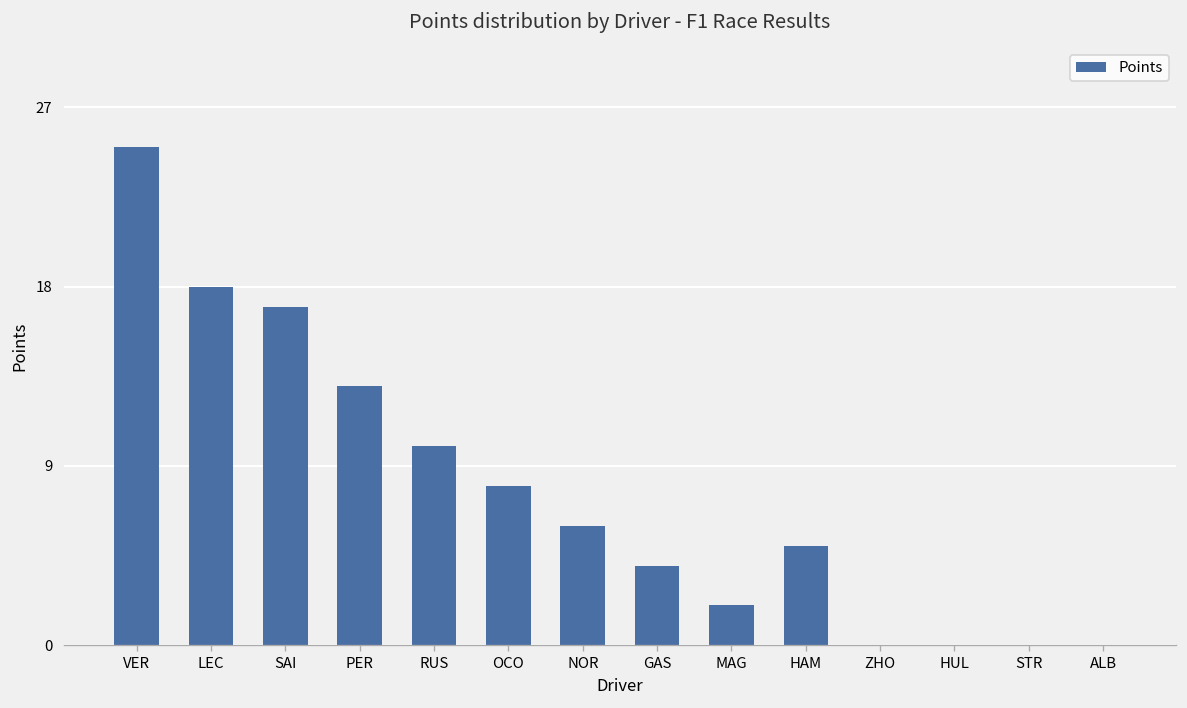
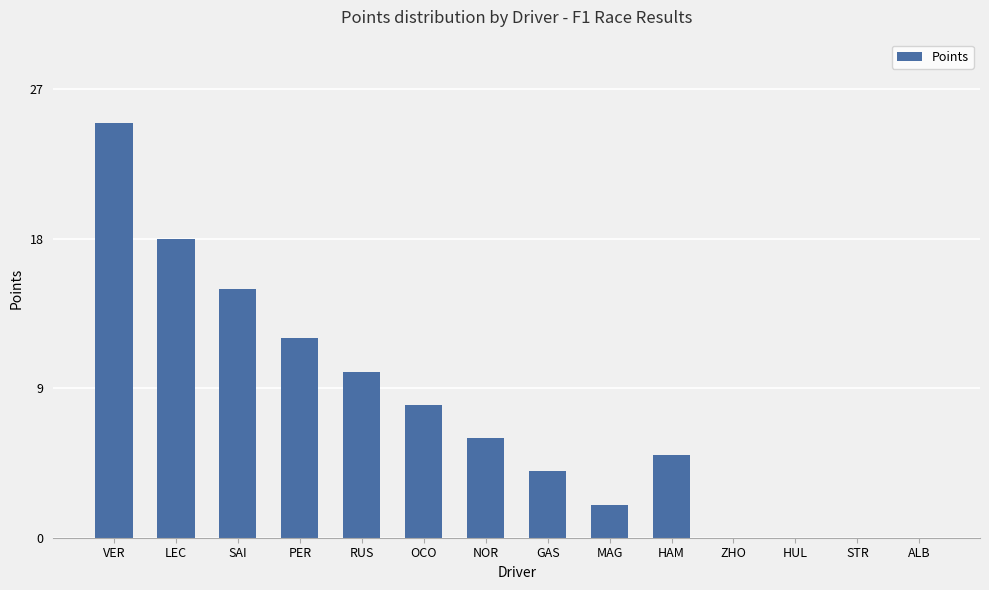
SAI: 17 -> 15
PER: 13 -> 12
